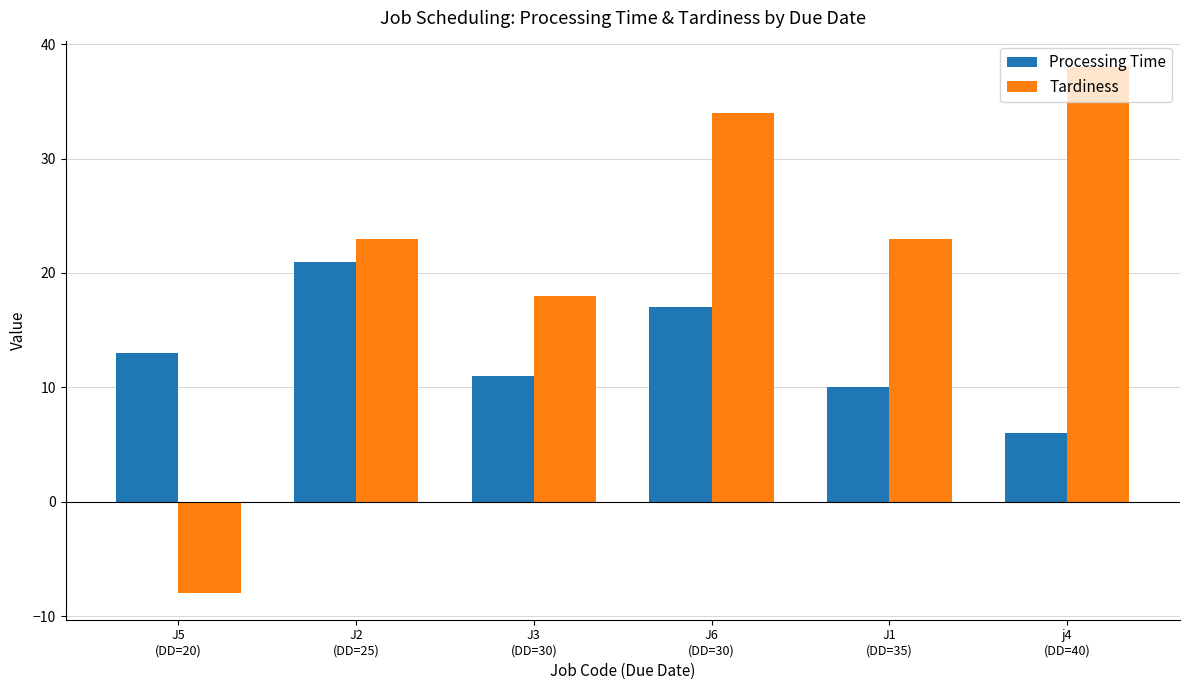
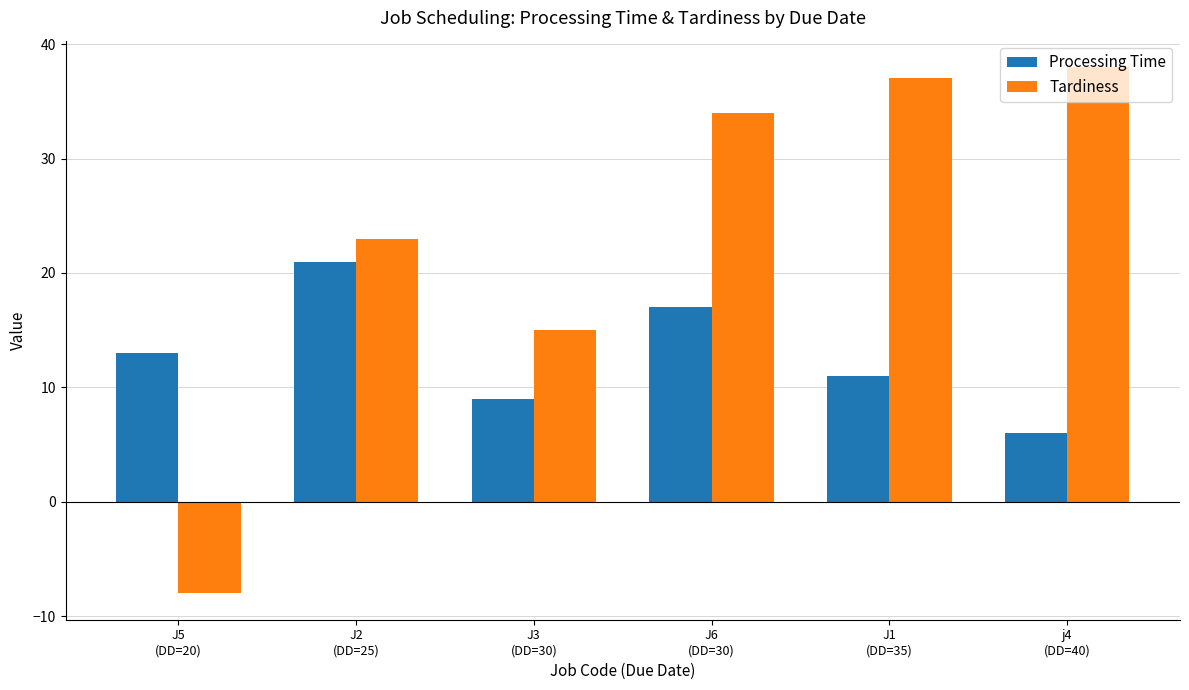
Processing Time, J3 (DD=30): 11 -> 9
Tardiness, J3 (DD=30): 18 -> 15
Processing Time, J1 (DD=35): 10 -> 11
Tardiness, J1 (DD=35): 23 -> 37
